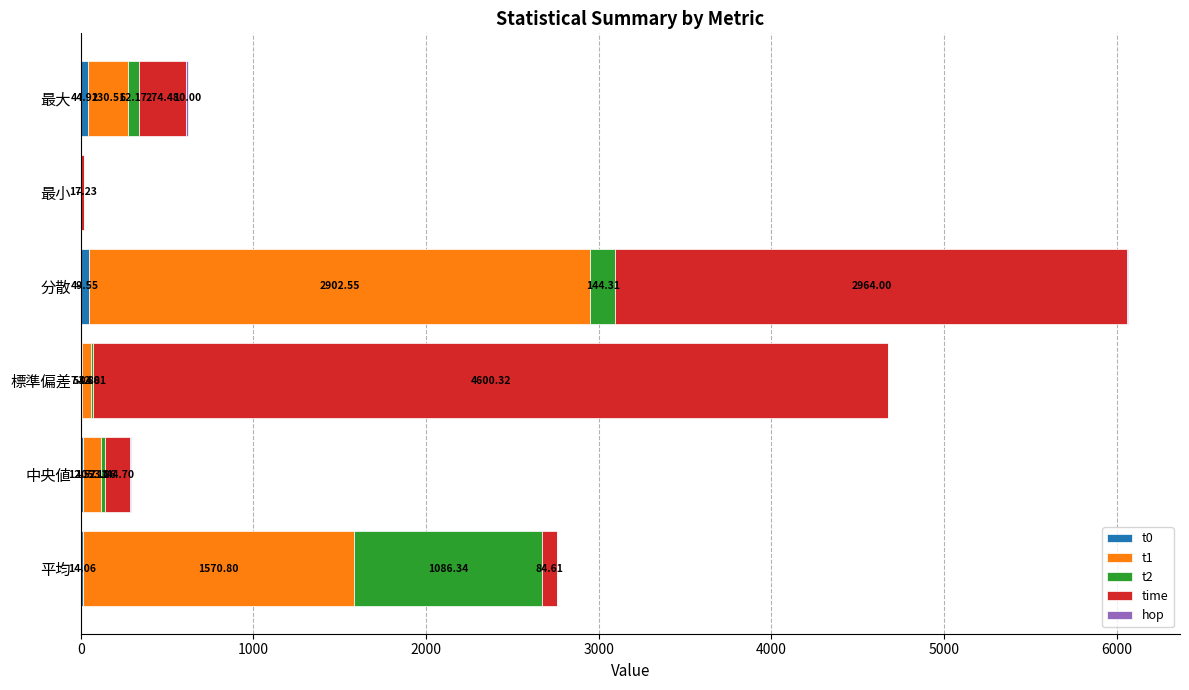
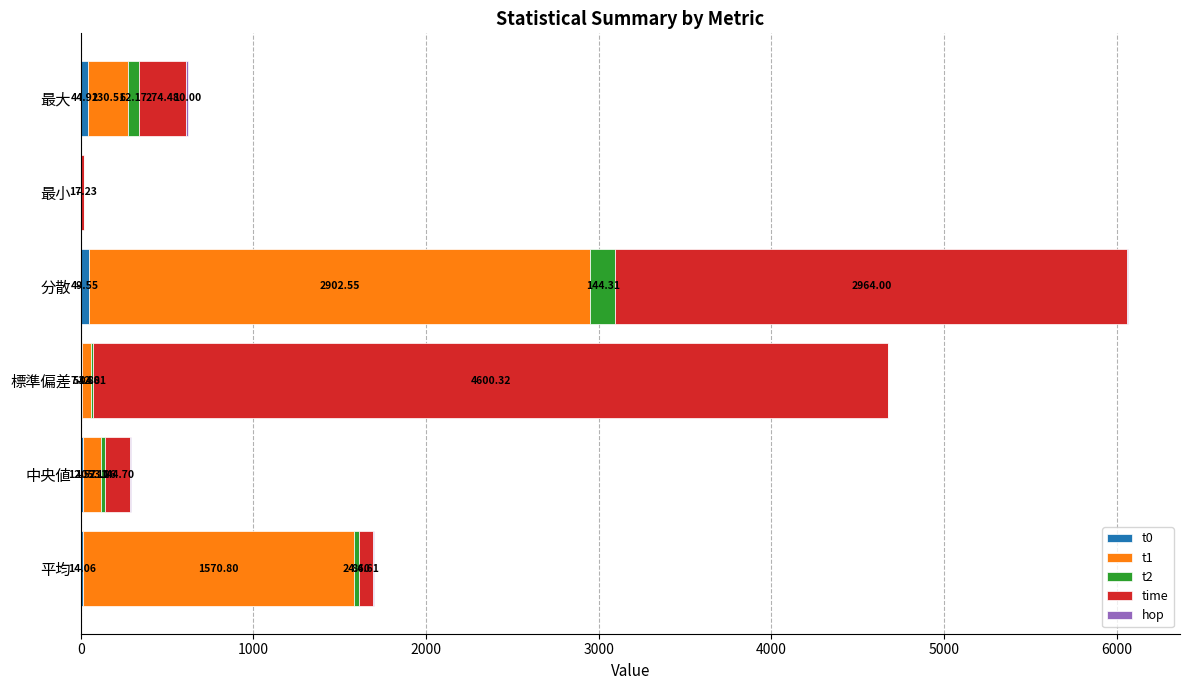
t2, 平均: 1086.34 -> 24.60
